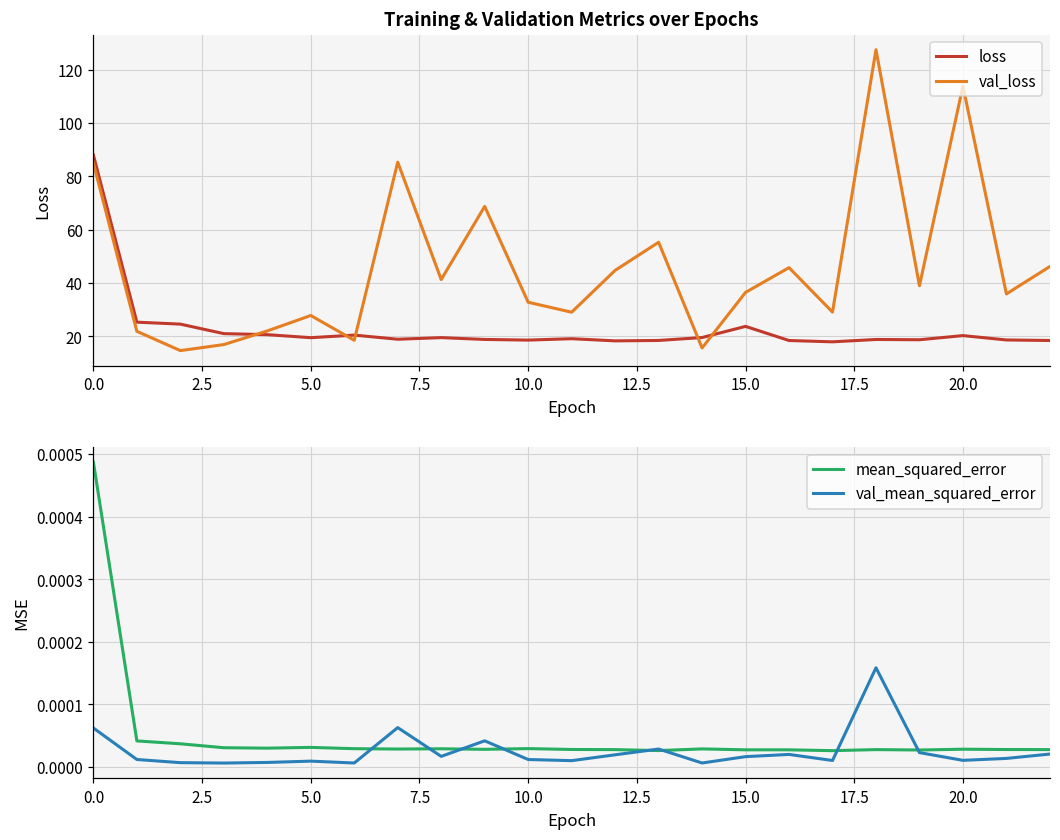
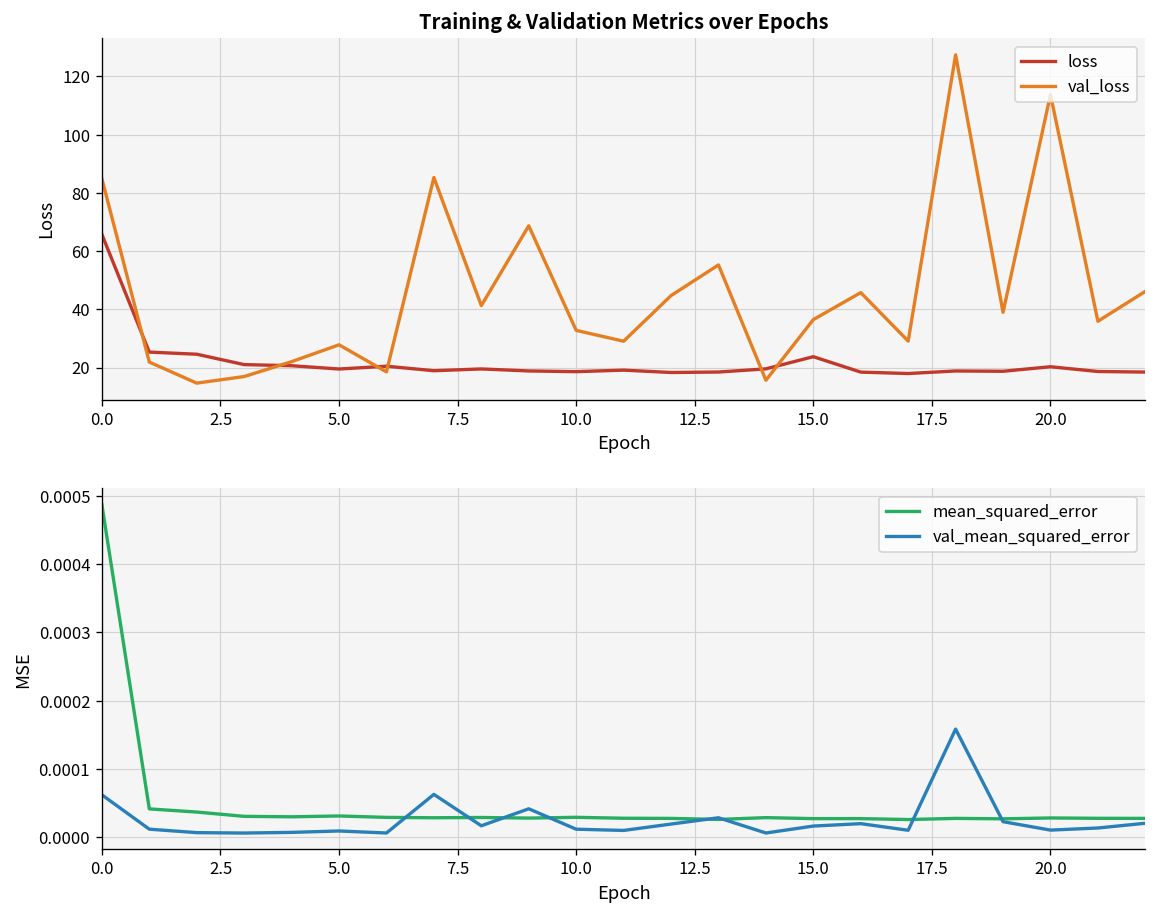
Training & Validation Metrics over Epochs, loss, 0.0: 88 -> 66
